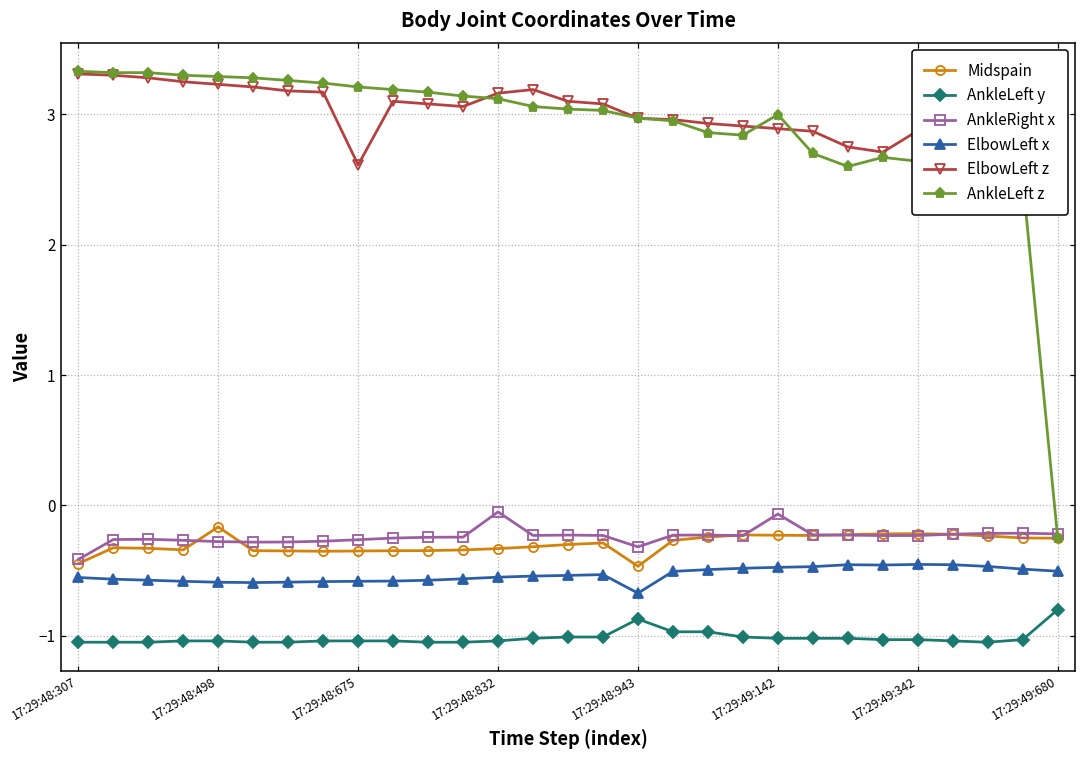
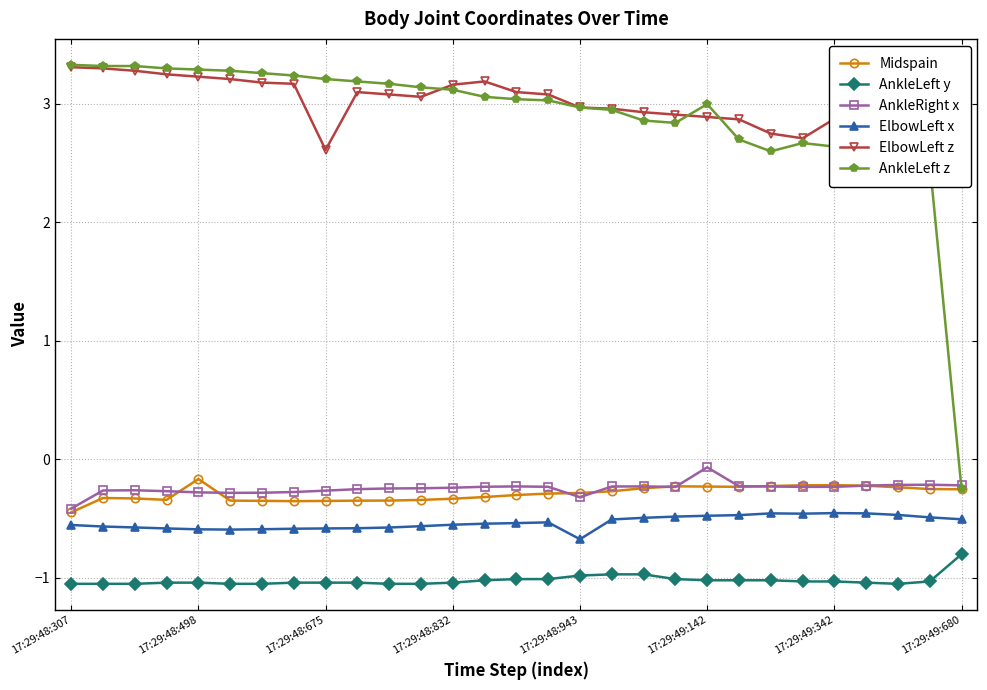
AnkleRight x, 17:29:48:832: -0.05 -> -0.24
Midspain, 17:29:48:943: -0.47 -> -0.28
AnkleLeft y, 17:29:48:943: -0.87 -> -0.98
